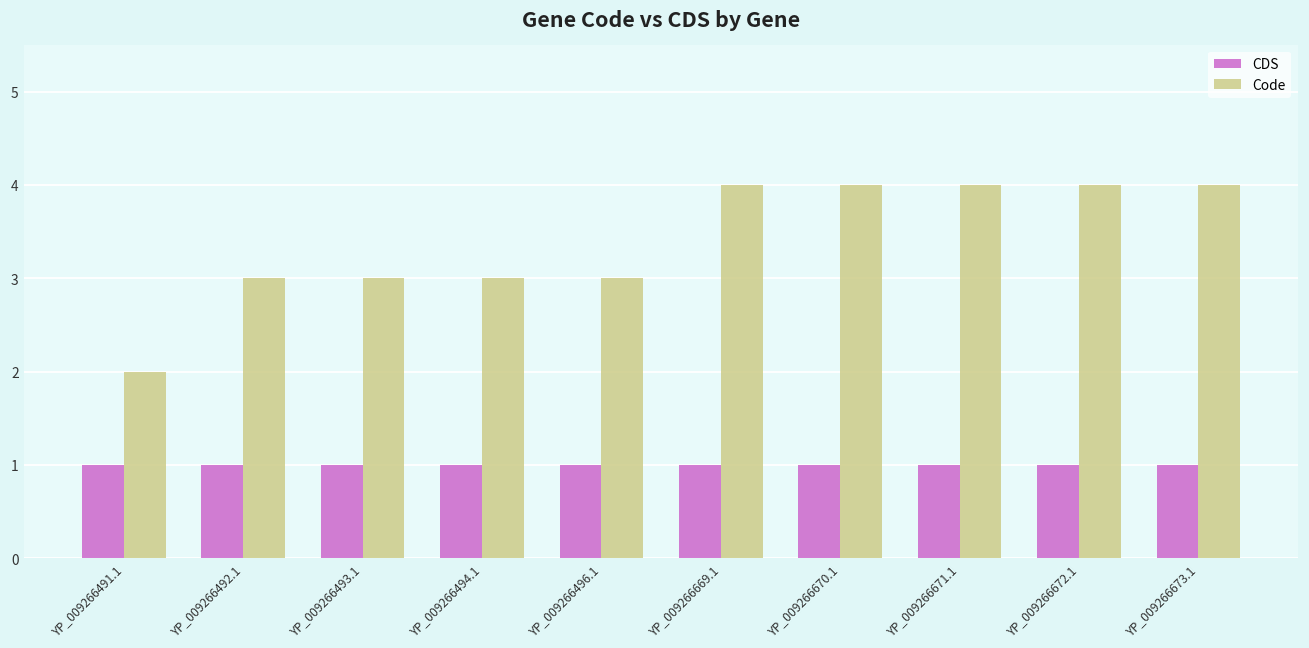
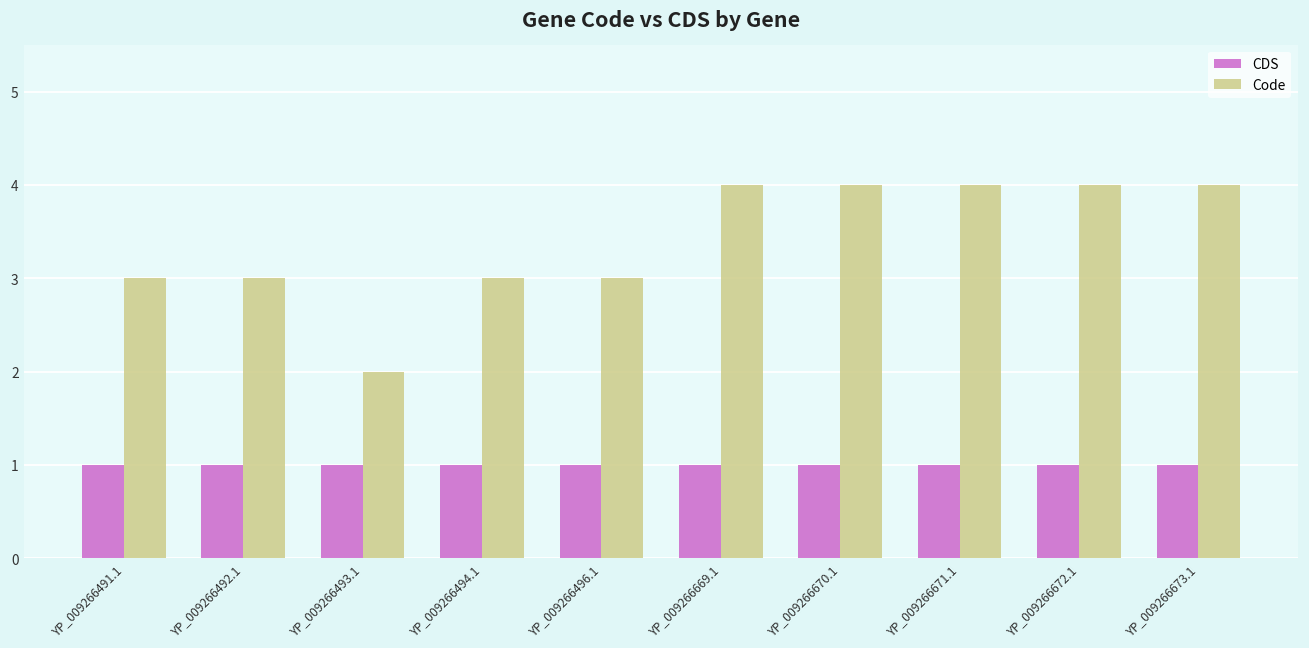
Code, YP_009266491.1: 2 -> 3
Code, YP_009266493.1: 3 -> 2
